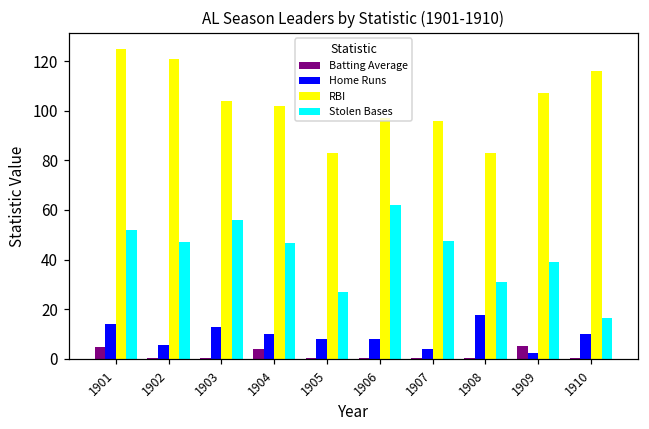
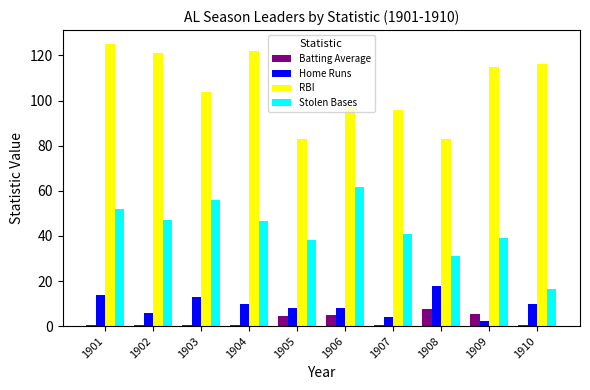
Batting Average, 1901: 5 -> 0
Batting Average, 1904: 4 -> 0
RBI, 1904: 102 -> 122
Batting Average, 1905: 0 -> 4
Stolen Bases, 1905: 27 -> 38
Batting Average, 1906: 0 -> 5
Stolen Bases, 1907: 47 -> 41
Batting Average, 1908: 0 -> 8
RBI, 1909: 107 -> 115
